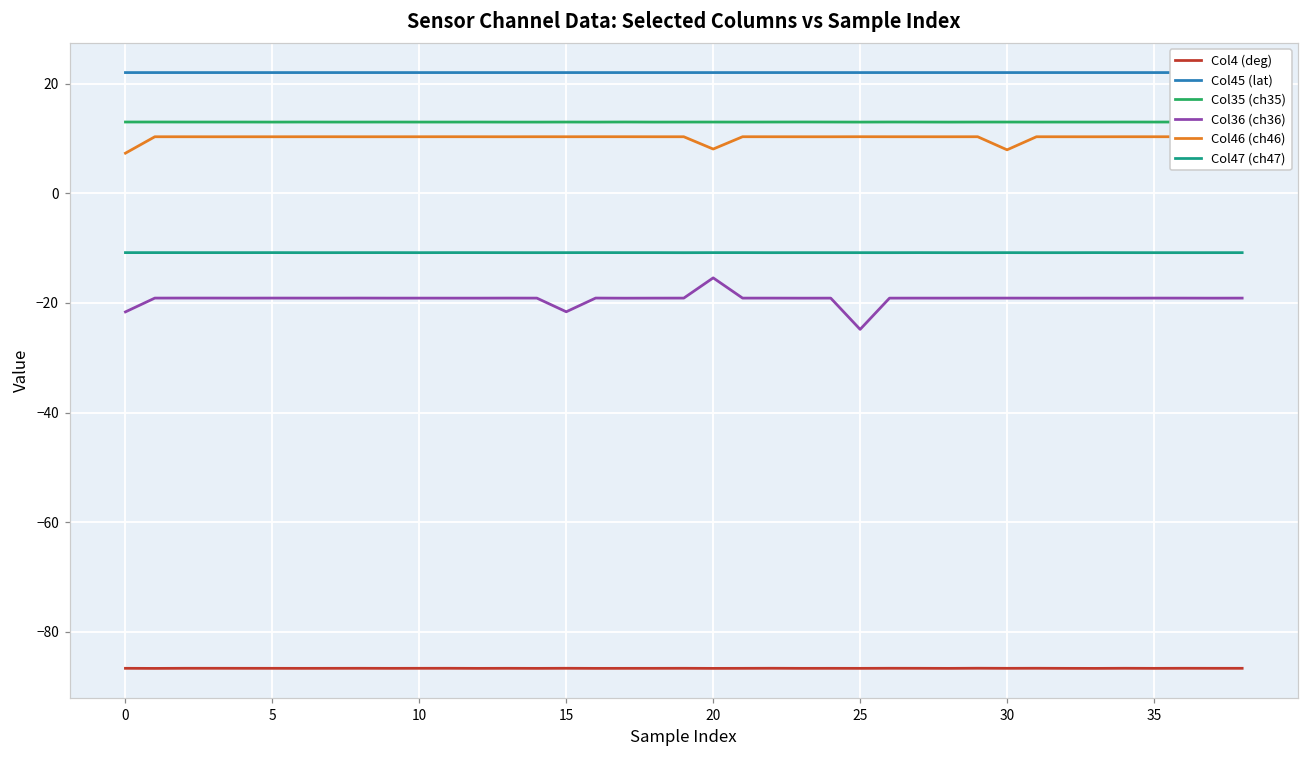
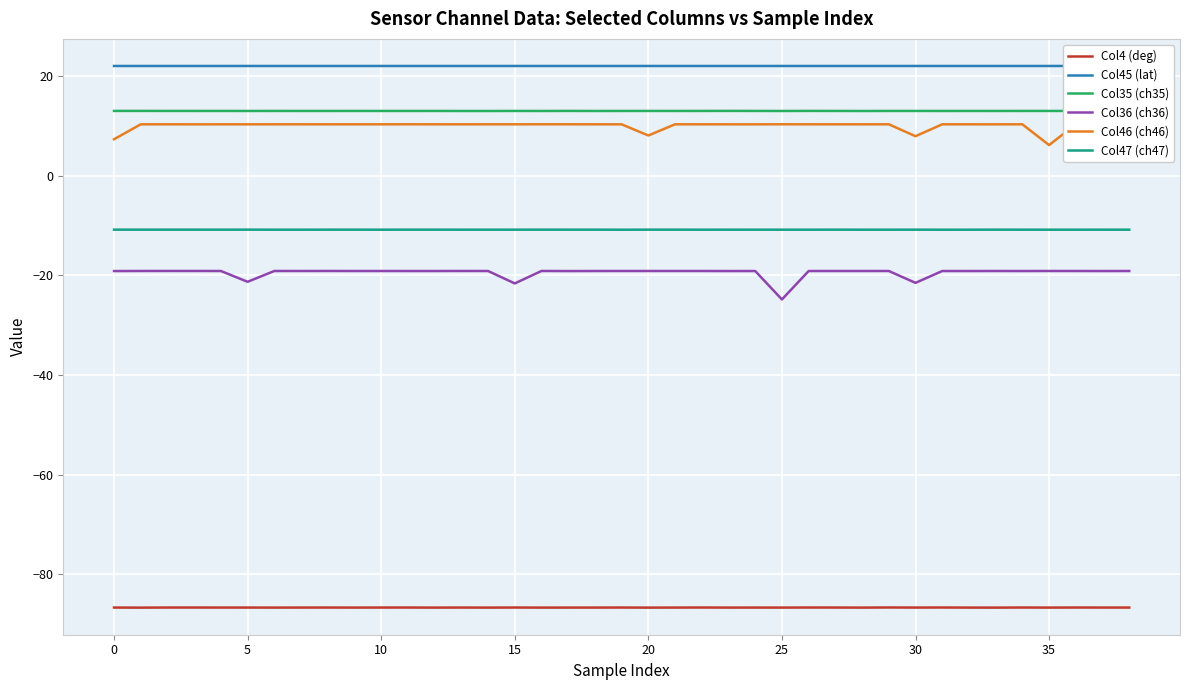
Col36 (ch36), 0: -22 -> -19
Col36 (ch36), 5: -19 -> -21
Col36 (ch36), 20: -15 -> -19
Col36 (ch36), 30: -19 -> -21
Col46 (ch46), 35: 10 -> 6
